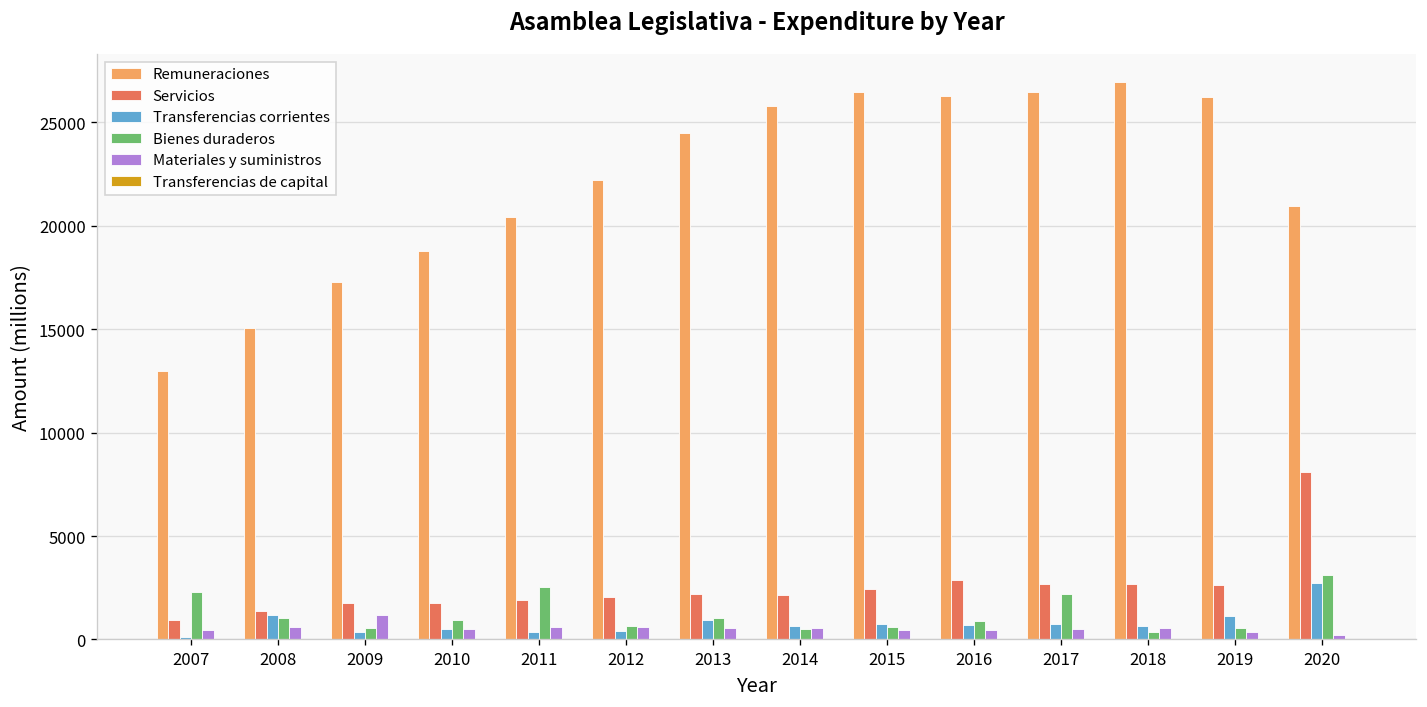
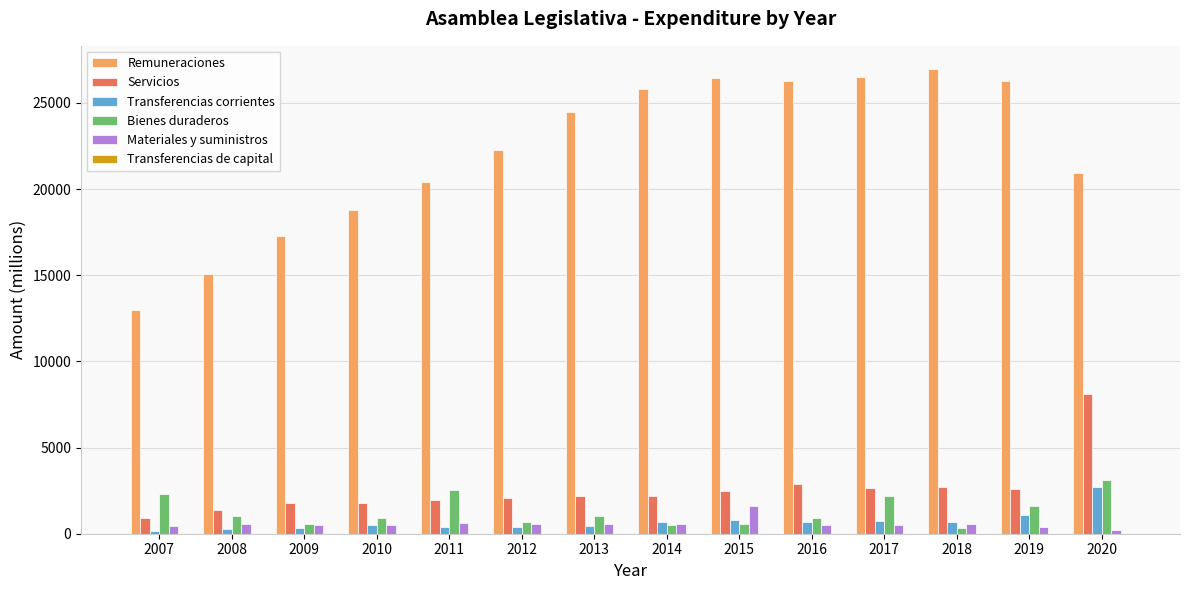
Transferencias corrientes, 2008: 1200 -> 300
Materiales y suministros, 2009: 1200 -> 500
Transferencias corrientes, 2013: 900 -> 400
Materiales y suministros, 2015: 500 -> 1600
Bienes duraderos, 2019: 500 -> 1600
